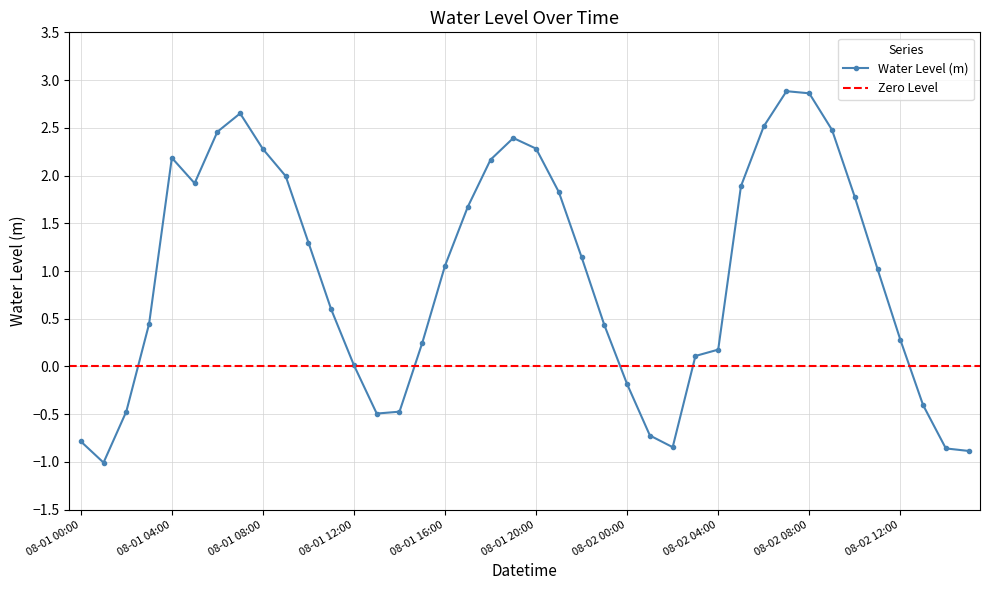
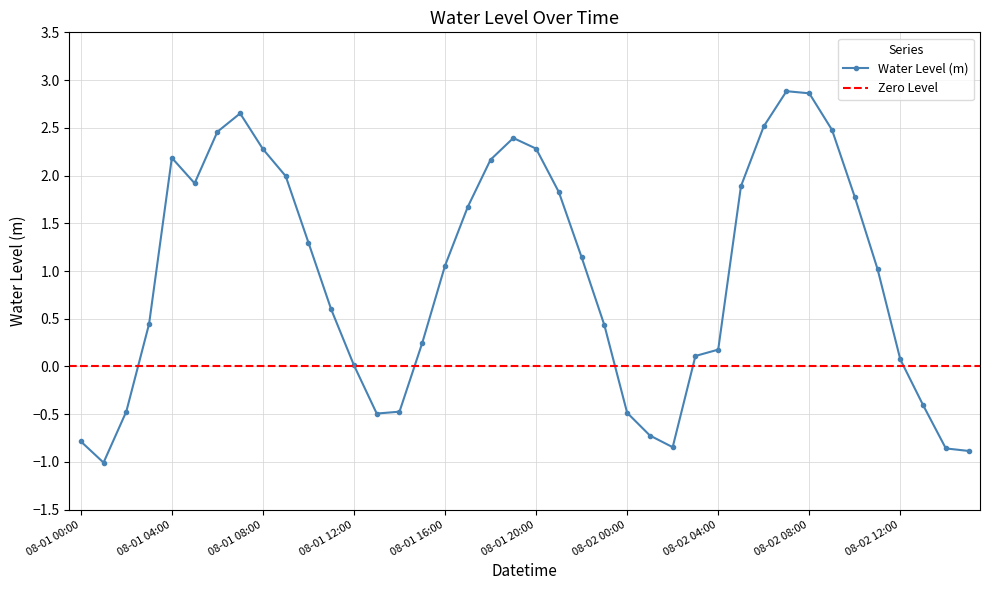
08-02 00:00: -0.2 -> -0.5
08-02 12:00: 0.3 -> 0.1
